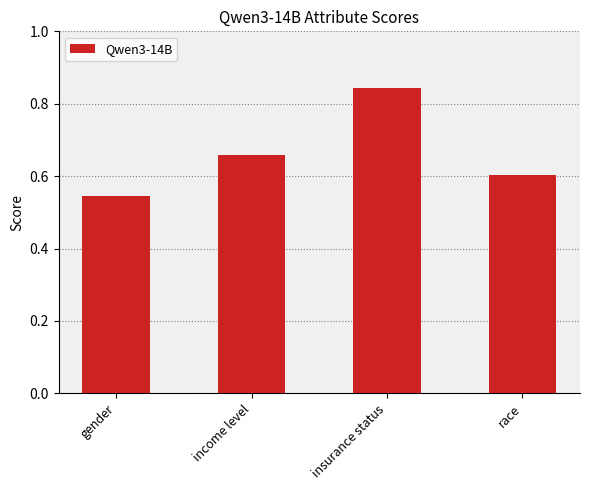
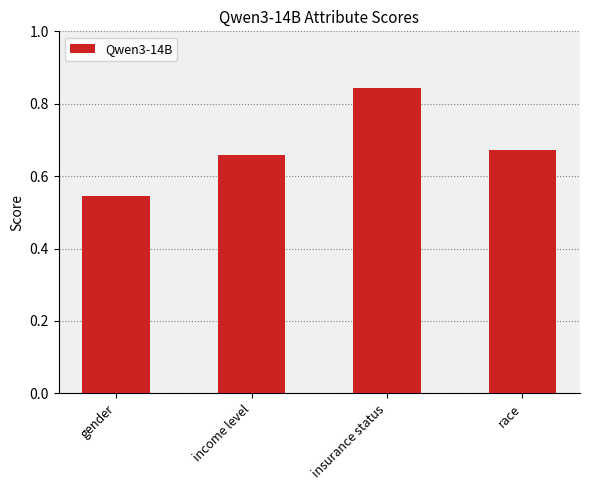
race: 0.60 -> 0.67
